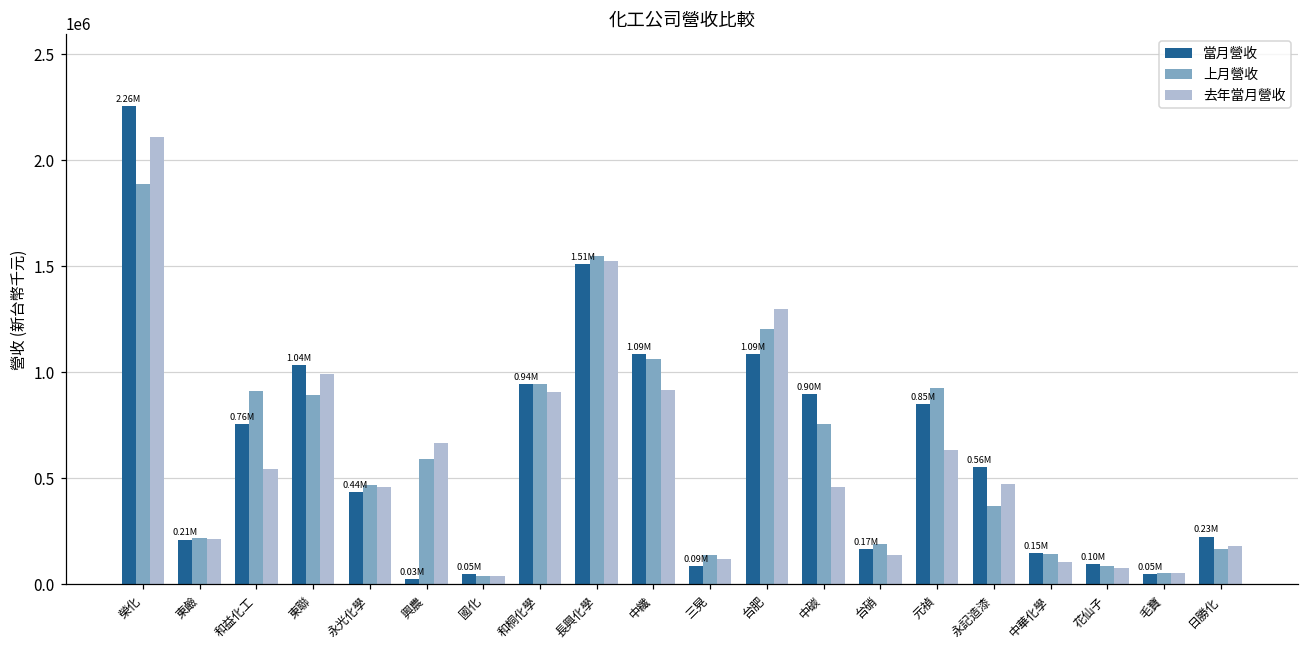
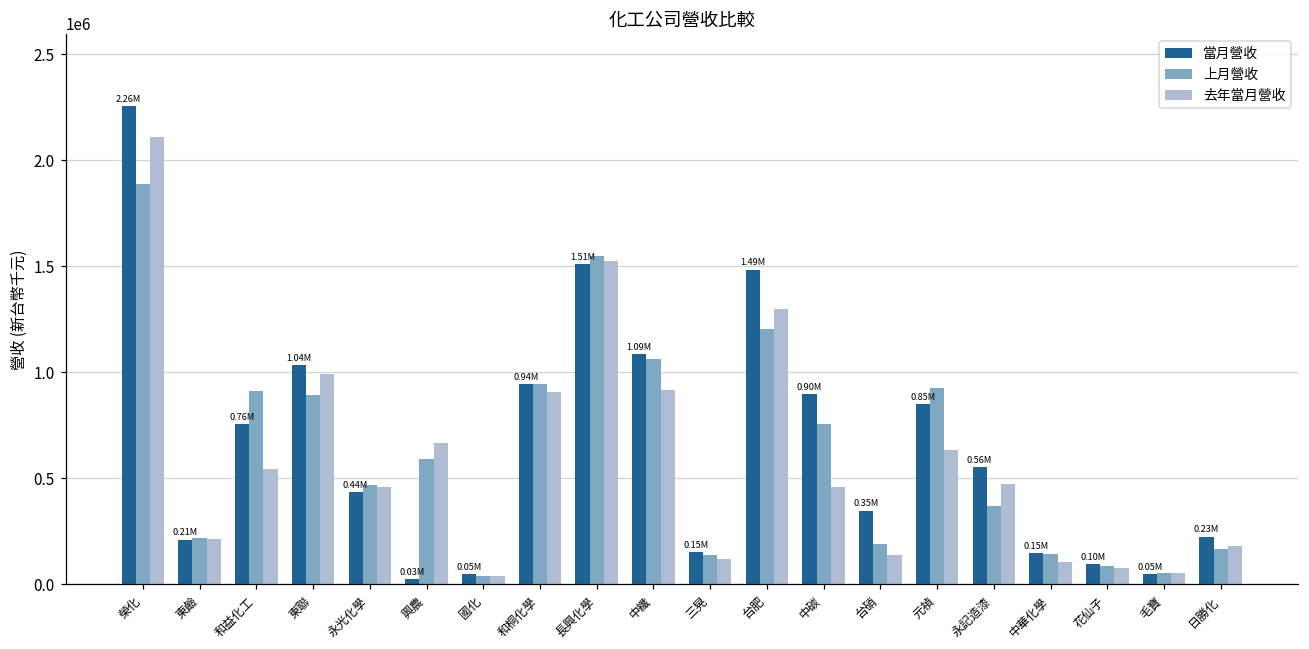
當月營收, 三晃: 0.09M -> 0.15M
當月營收, 台肥: 1.09M -> 1.49M
當月營收, 台硝: 0.17M -> 0.35M
